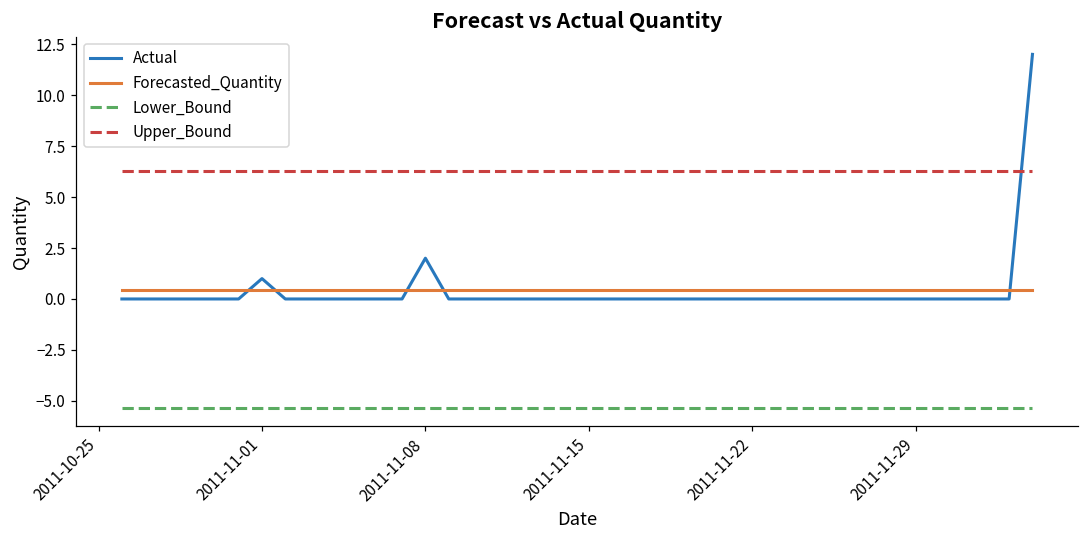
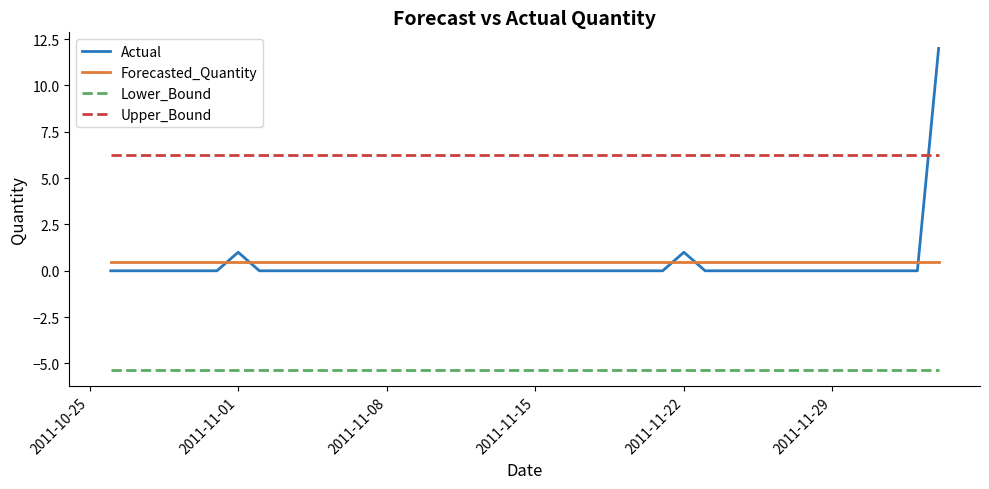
Actual, 2011-11-08: 2 -> 0
Actual, 2011-11-22: 0 -> 1
